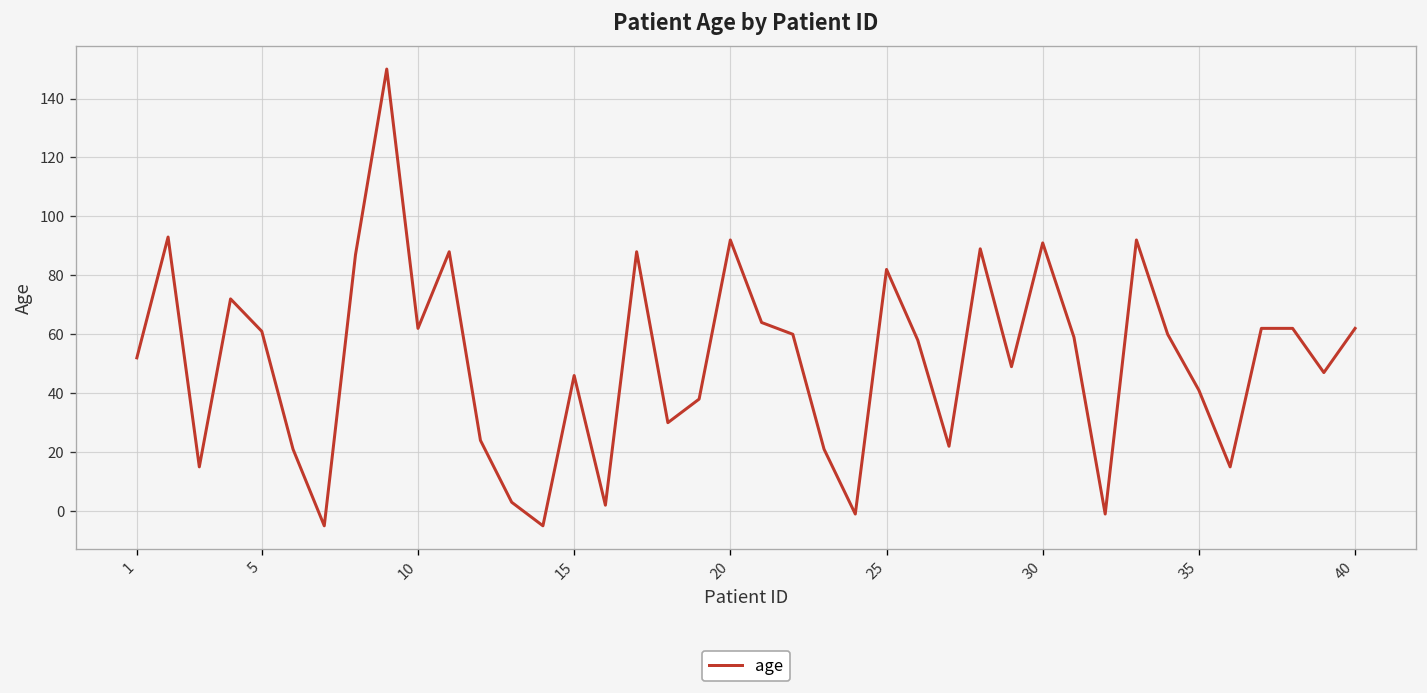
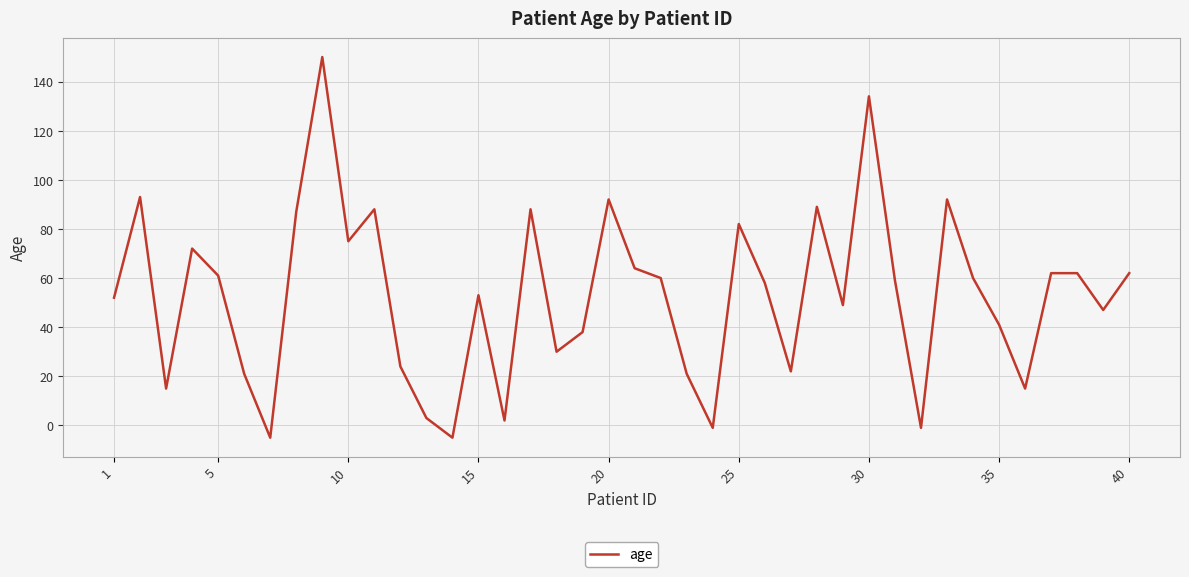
10: 62 -> 75
15: 46 -> 53
30: 91 -> 134
